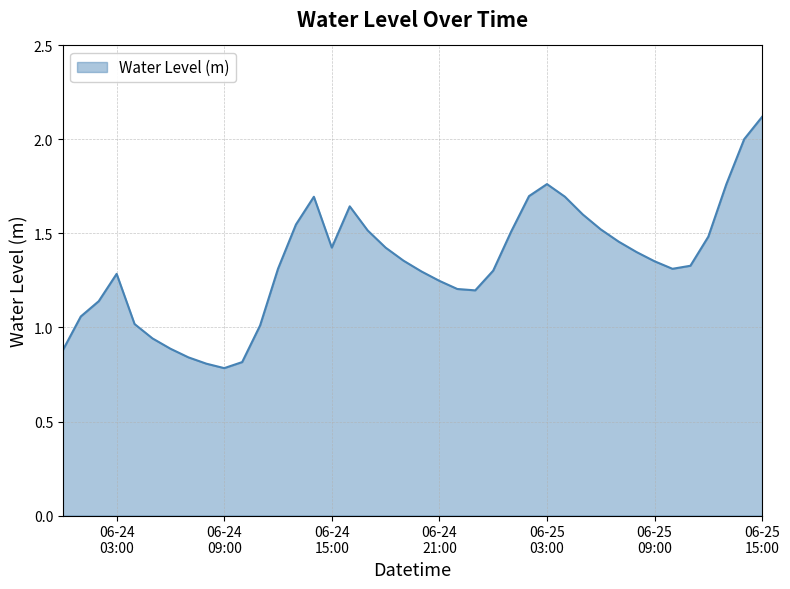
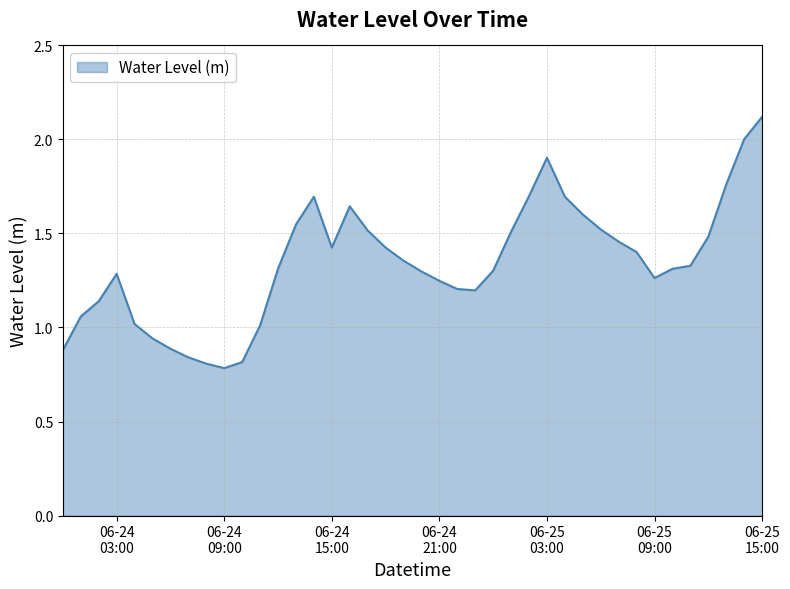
06-25 03:00: 1.76 -> 1.90
06-25 09:00: 1.35 -> 1.26
